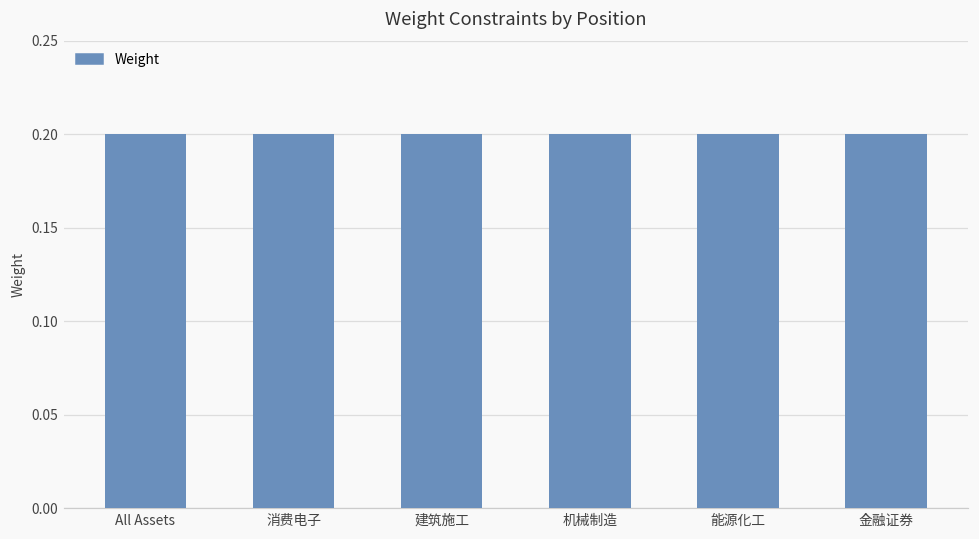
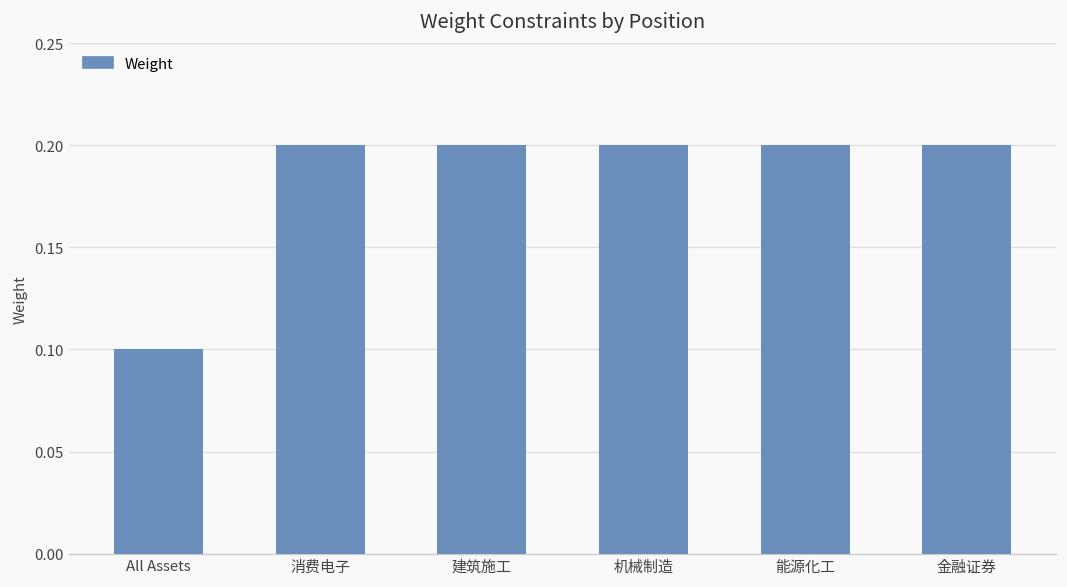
All Assets: 0.2 -> 0.1
